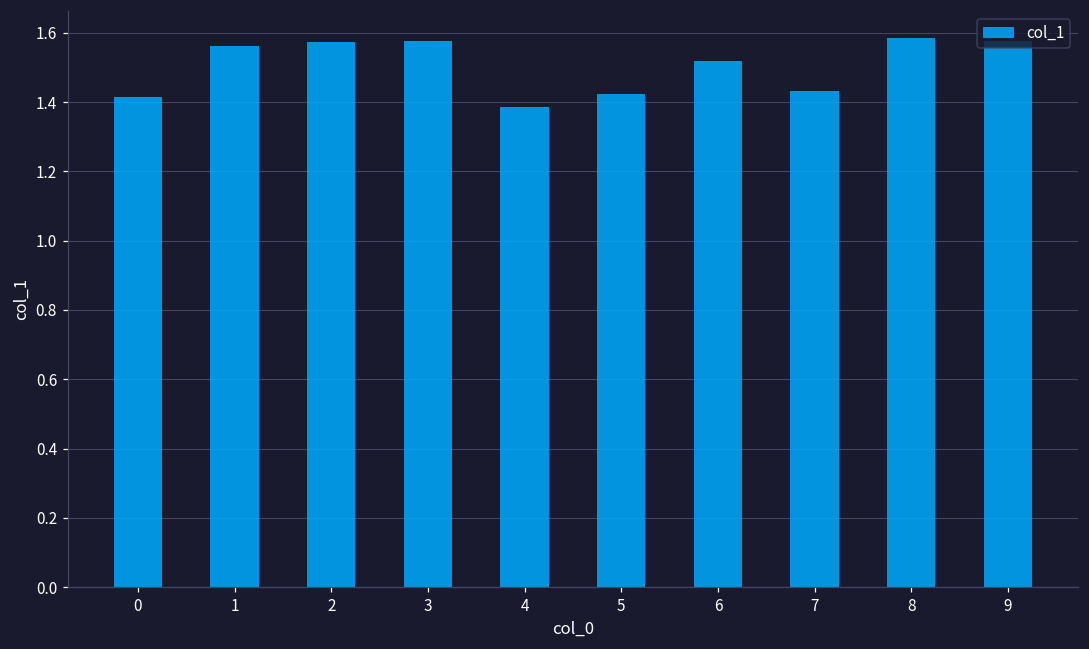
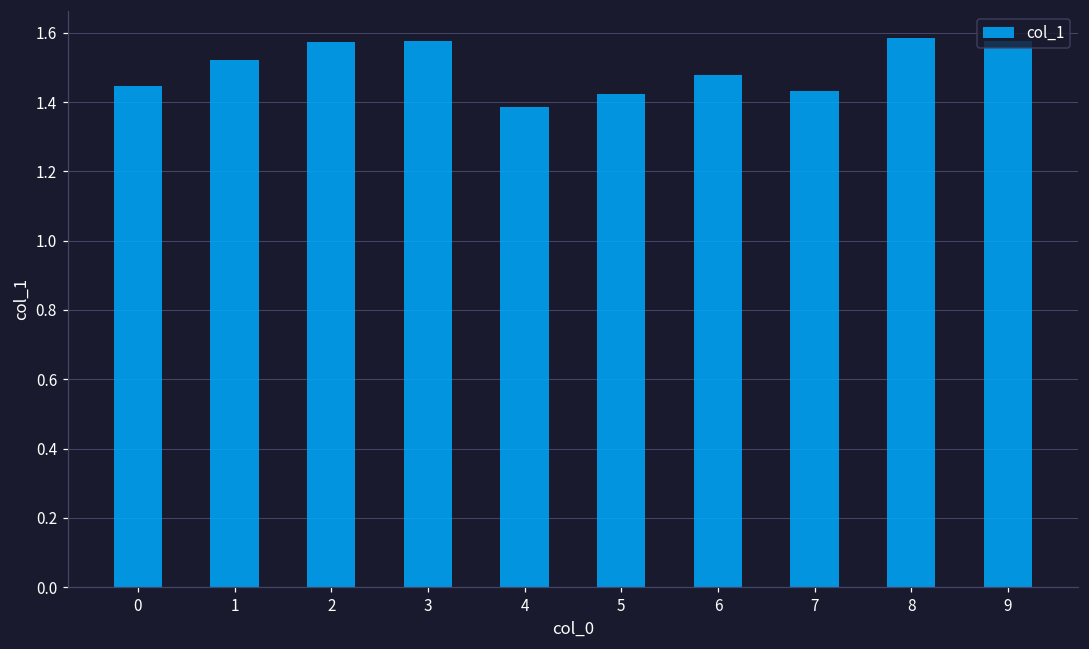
0: 1.41 -> 1.45
1: 1.56 -> 1.52
6: 1.52 -> 1.48
